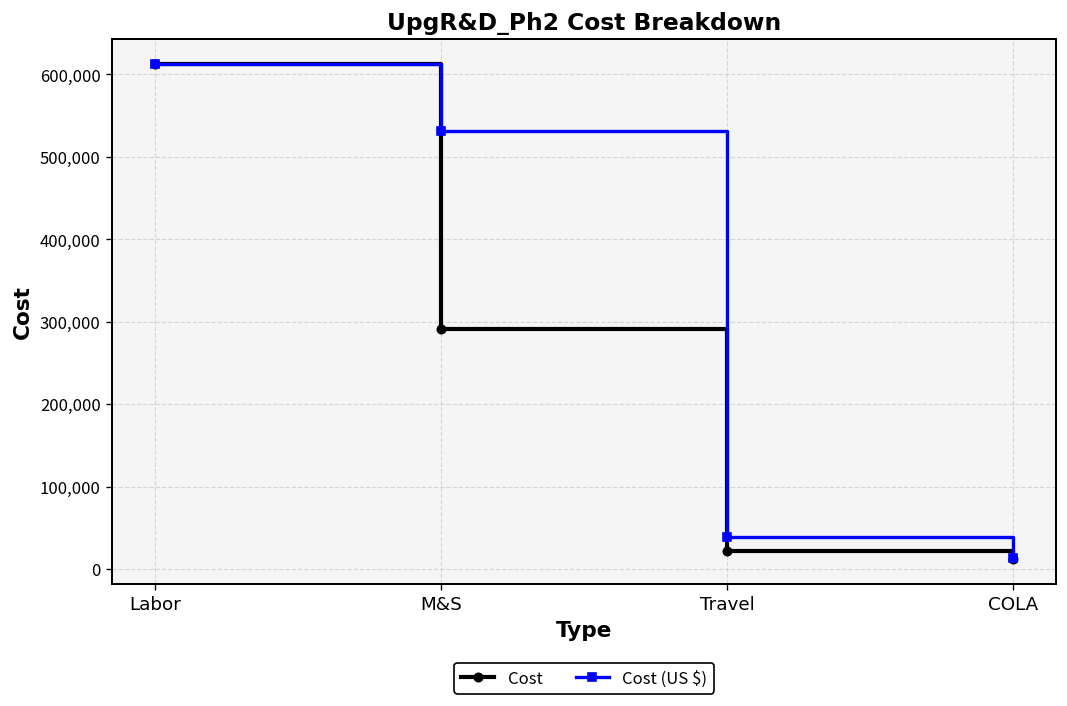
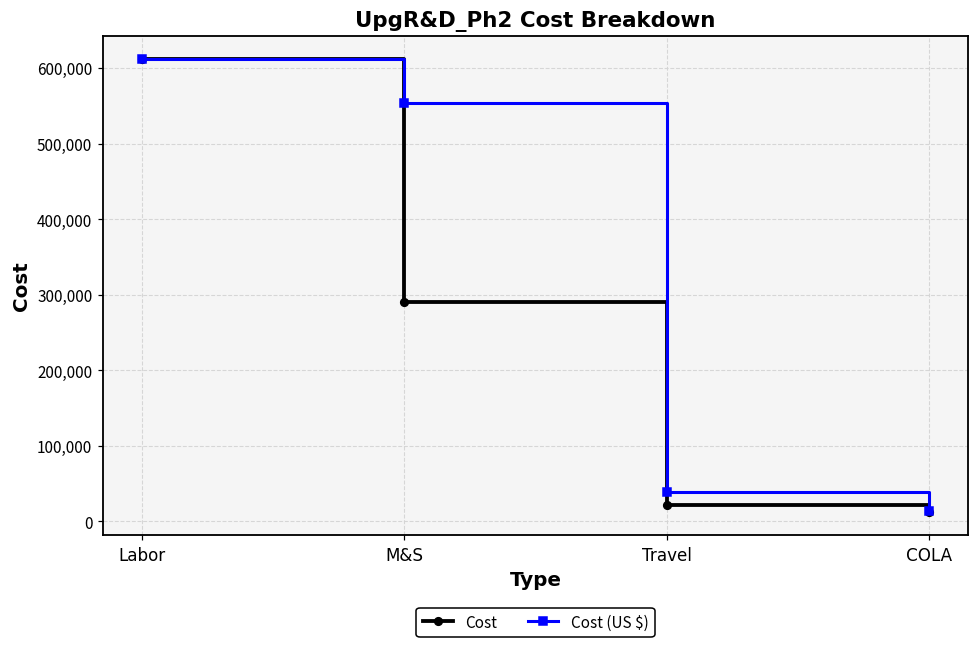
Cost (US $), M&S: 530,000 -> 550,000
